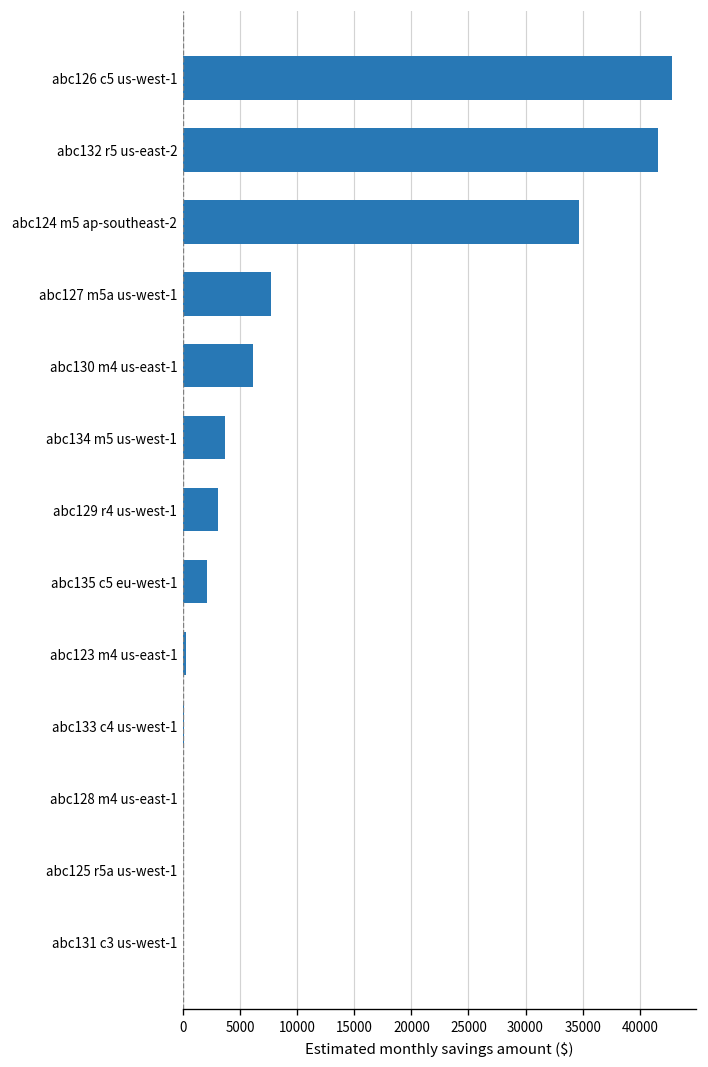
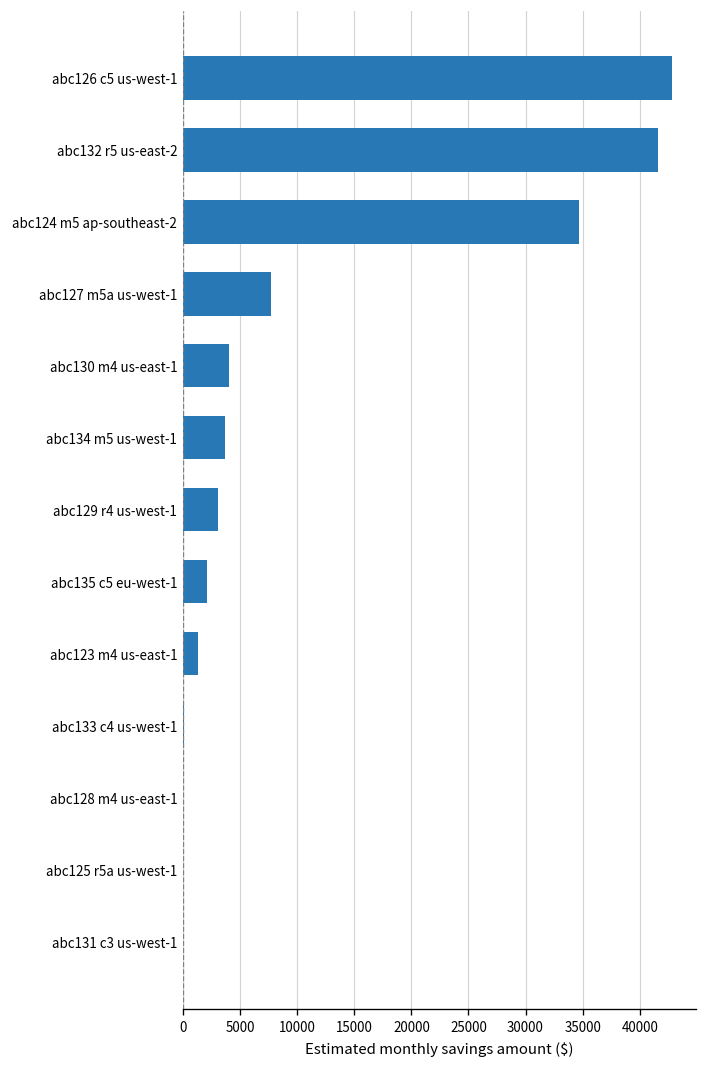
abc130 m4 us-east-1: 6000 -> 4000
abc123 m4 us-east-1: 0 -> 1000
